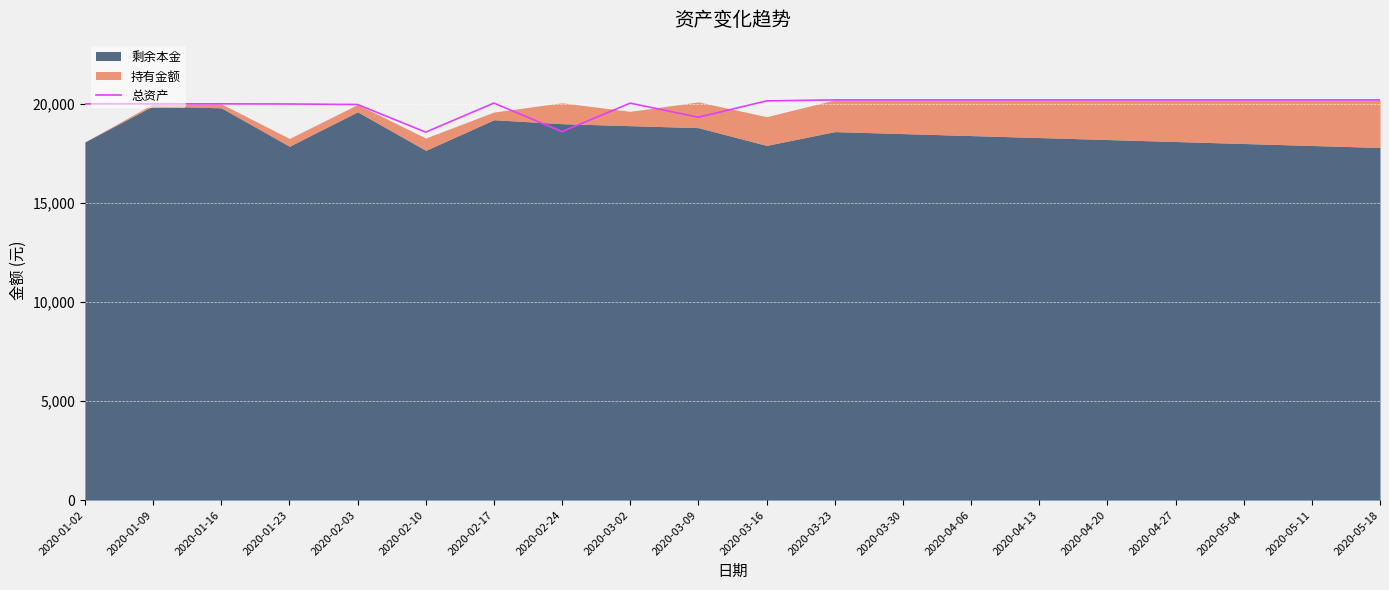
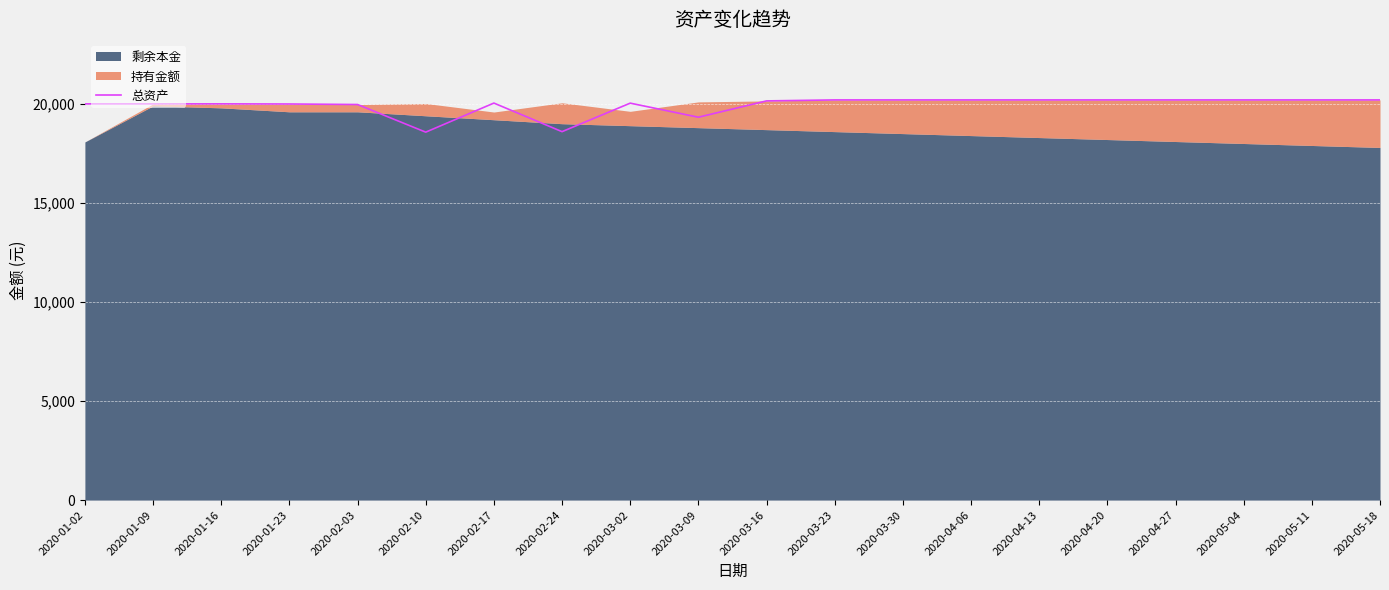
剩余本金, 2020-01-23: 17,900 -> 19,600
剩余本金, 2020-02-10: 17,700 -> 19,400
剩余本金, 2020-03-16: 17,900 -> 18,700
